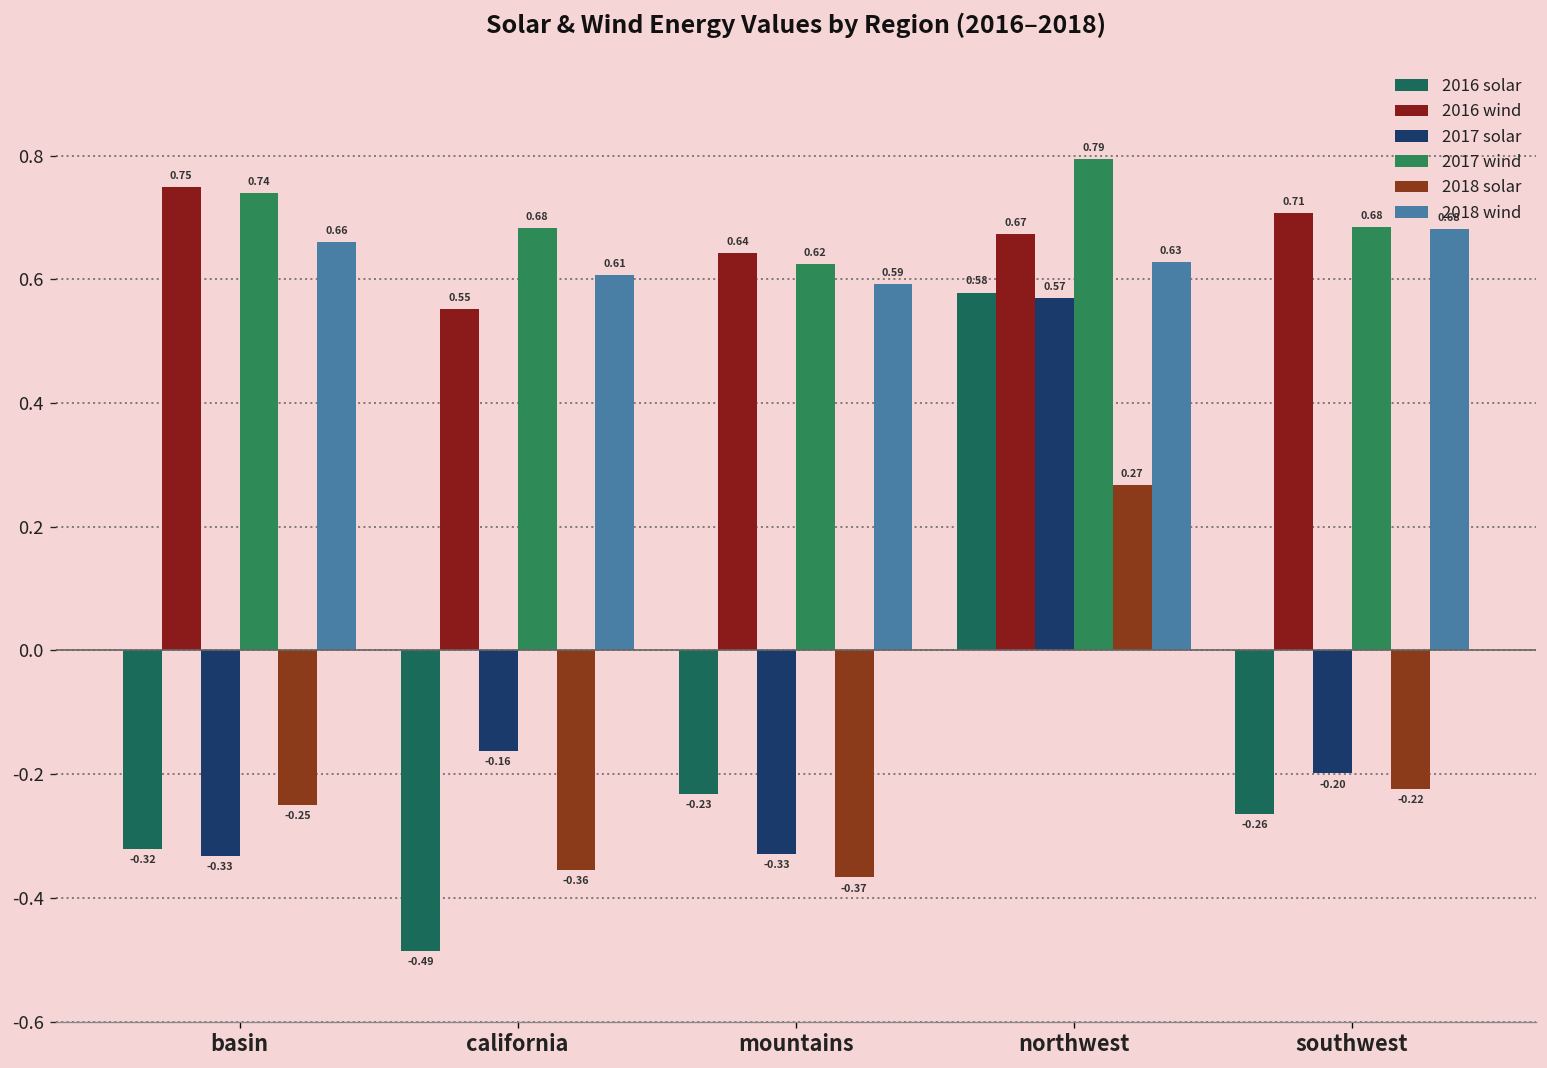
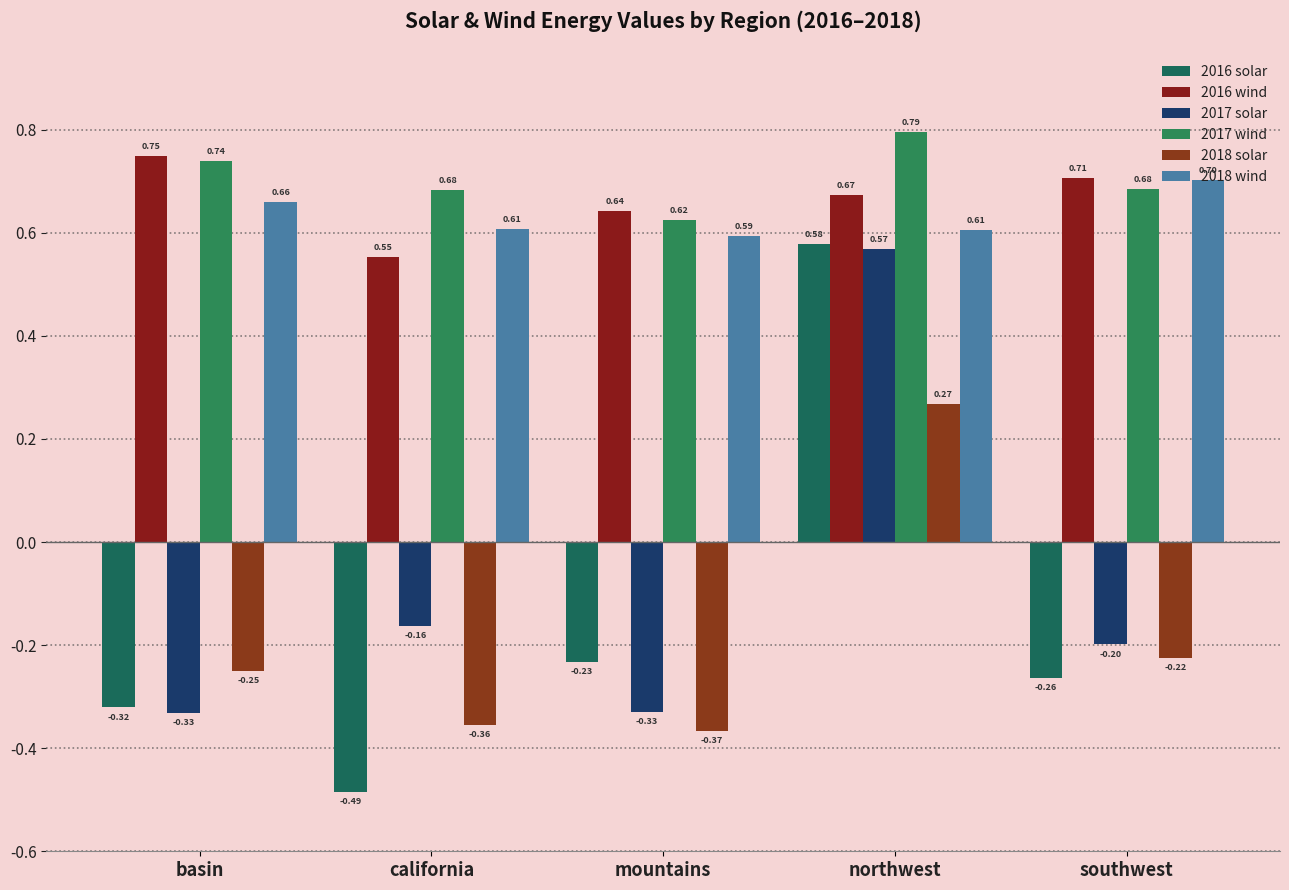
2018 wind, northwest: 0.63 -> 0.61
2018 wind, southwest: 0.68 -> 0.70
